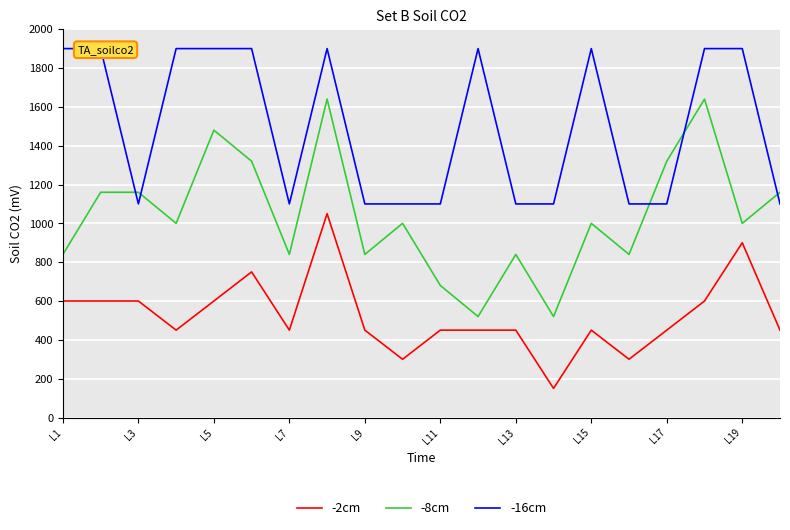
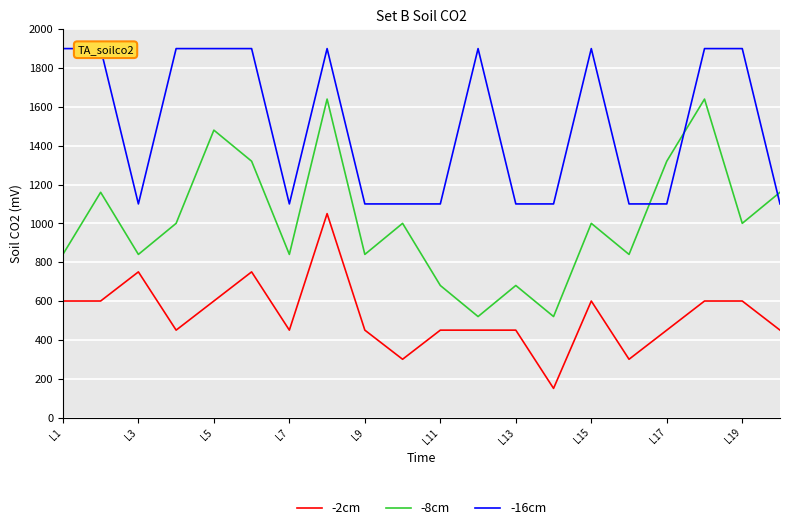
-2cm, L3: 600 -> 750
-8cm, L3: 1160 -> 840
-8cm, L13: 840 -> 680
-2cm, L15: 450 -> 600
-2cm, L19: 900 -> 600
